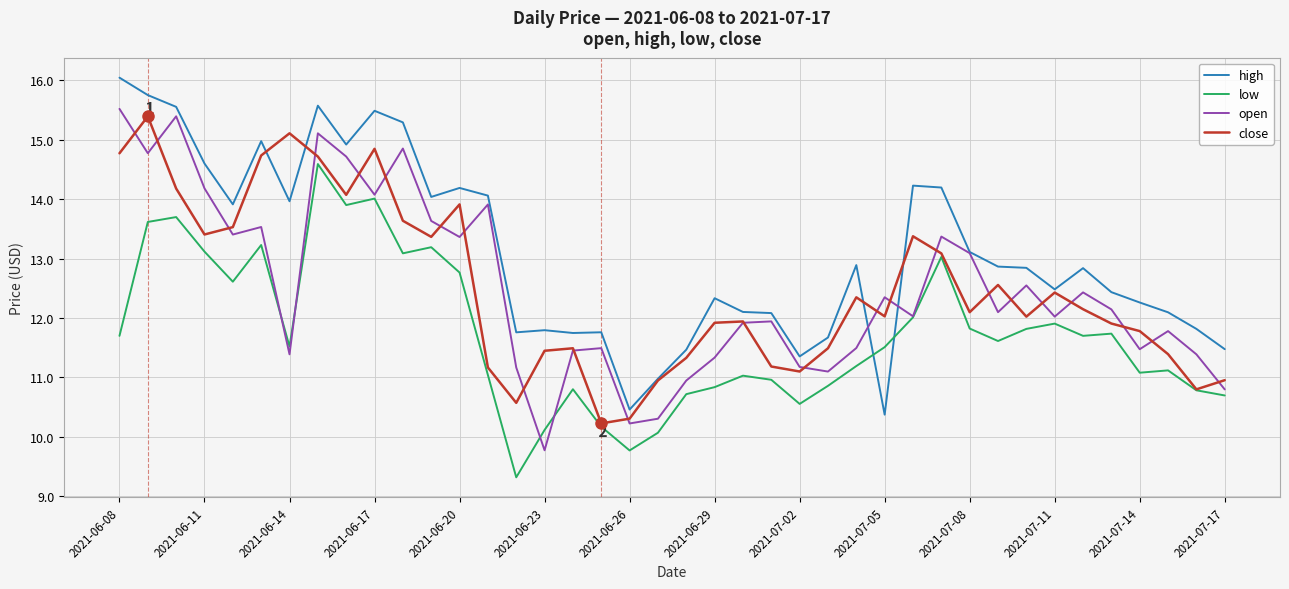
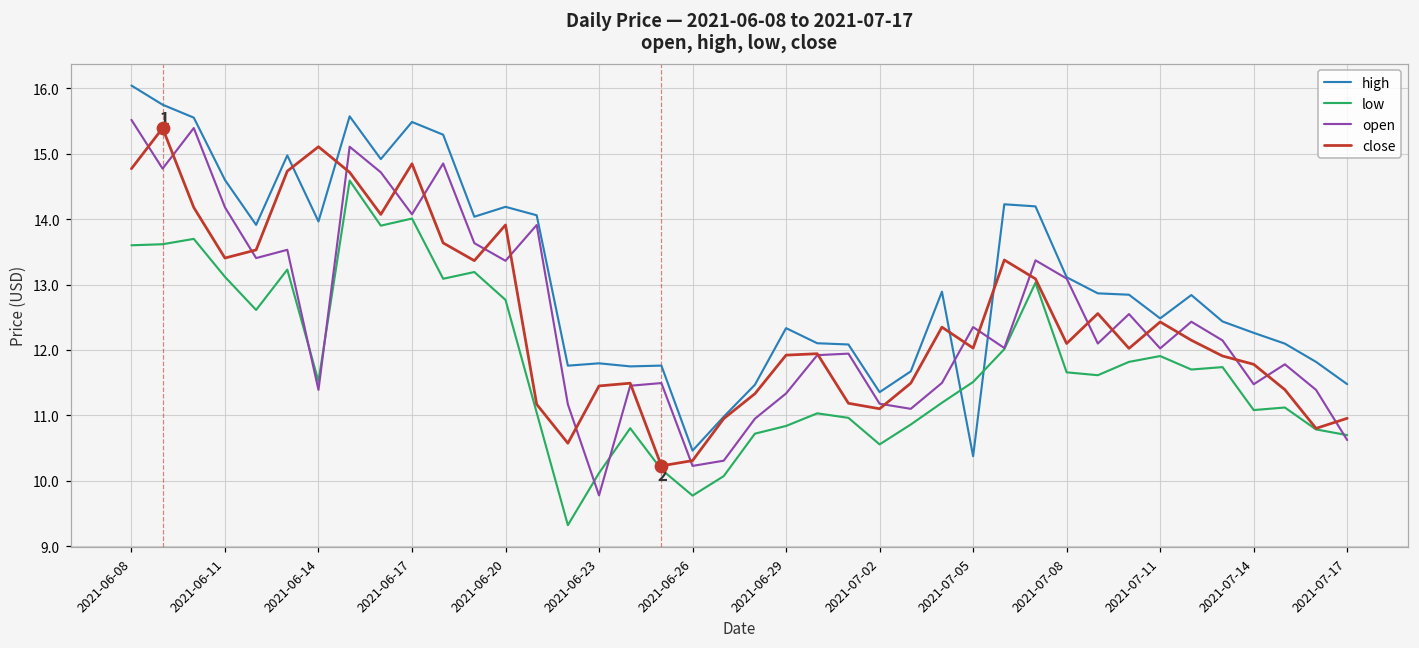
low, 2021-06-08: 11.7 -> 13.6
low, 2021-07-08: 11.8 -> 11.7
open, 2021-07-17: 10.8 -> 10.6
